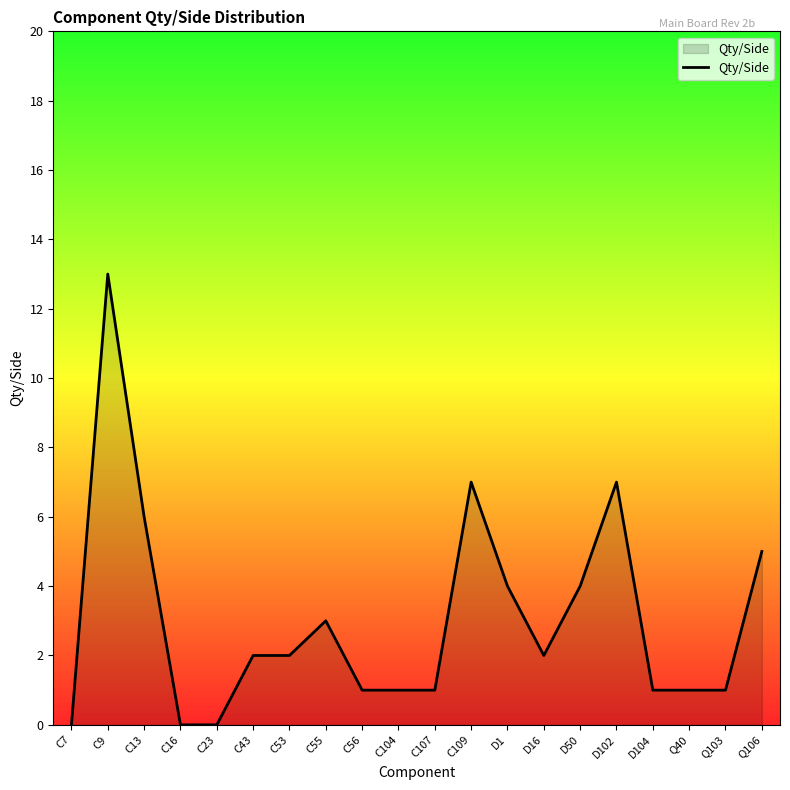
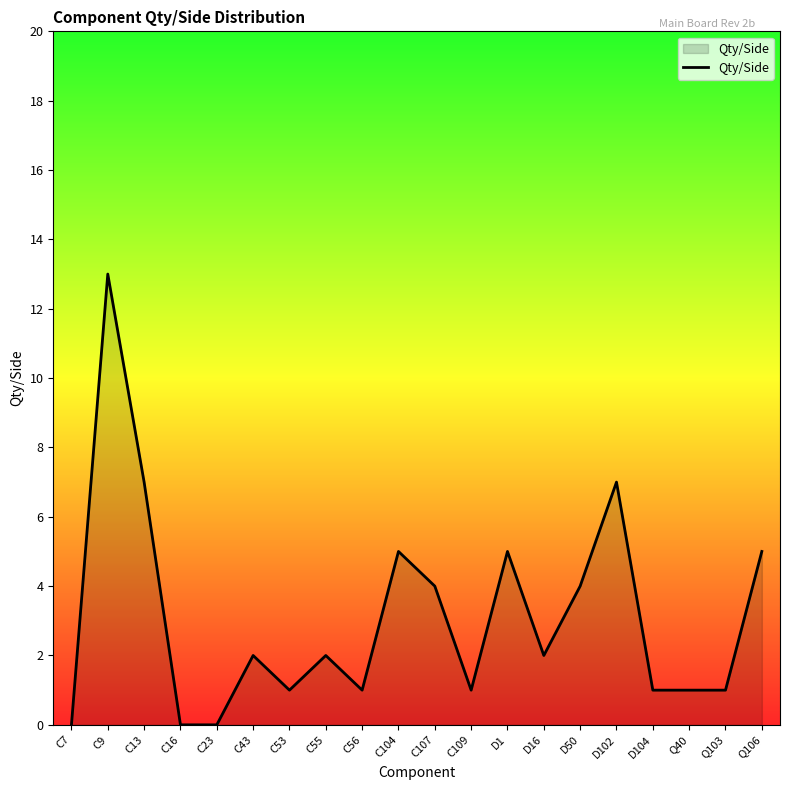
C13: 6 -> 7
C53: 2 -> 1
C55: 3 -> 2
C104: 1 -> 5
C107: 1 -> 4
C109: 7 -> 1
D1: 4 -> 5
